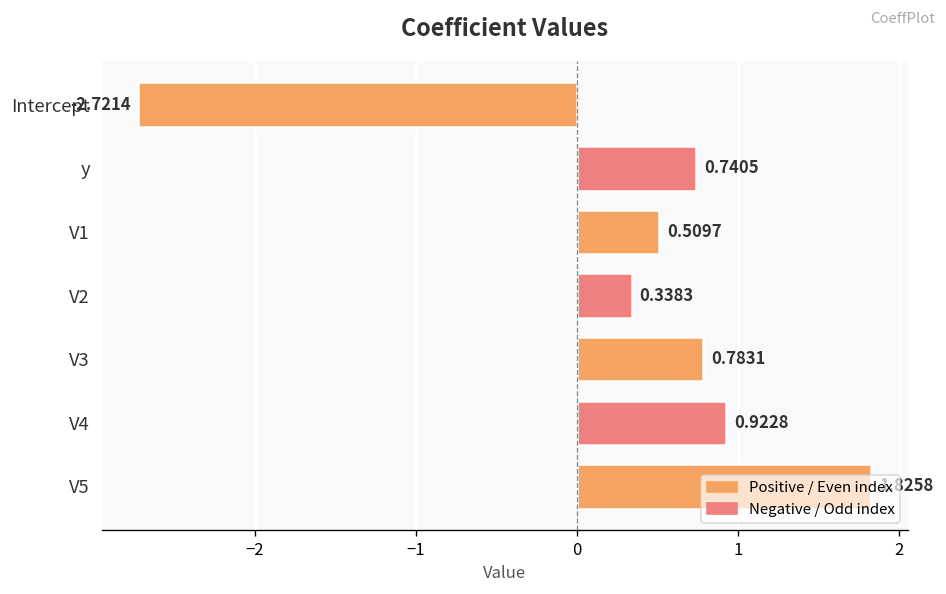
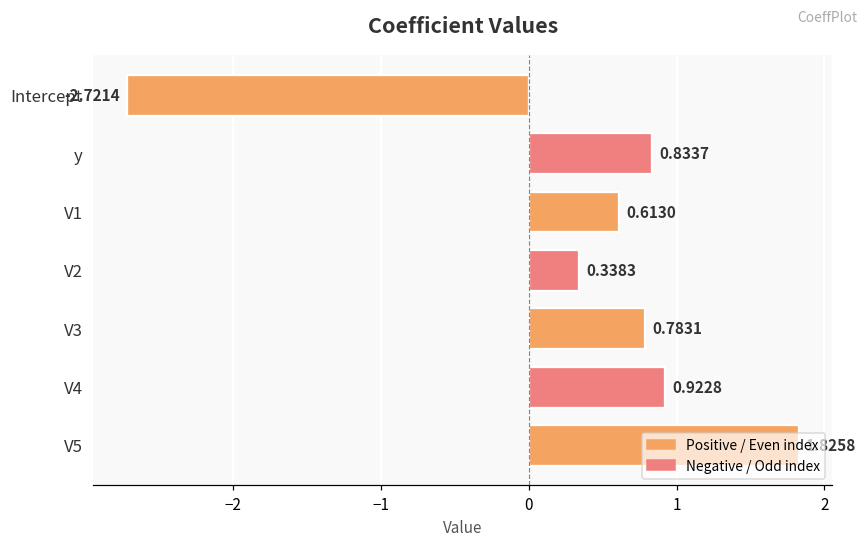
y: 0.7405 -> 0.8337
V1: 0.5097 -> 0.6130
